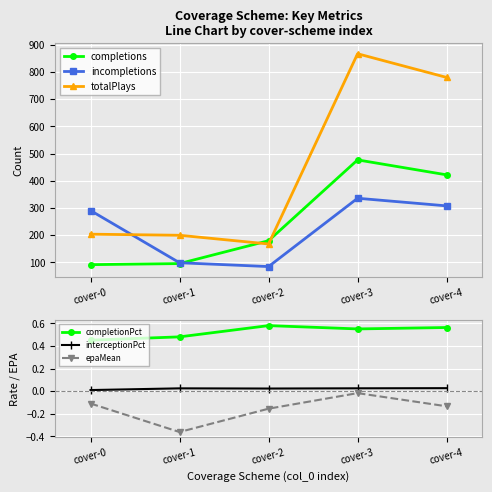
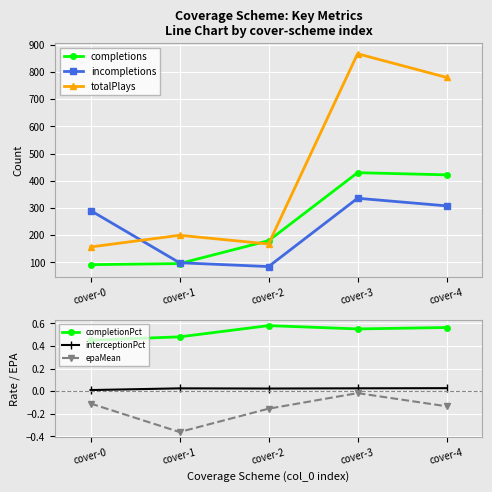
Coverage Scheme: Key Metrics Line Chart by cover-scheme index, totalPlays, cover-0: 200 -> 160
Coverage Scheme: Key Metrics Line Chart by cover-scheme index, completions, cover-3: 480 -> 430
